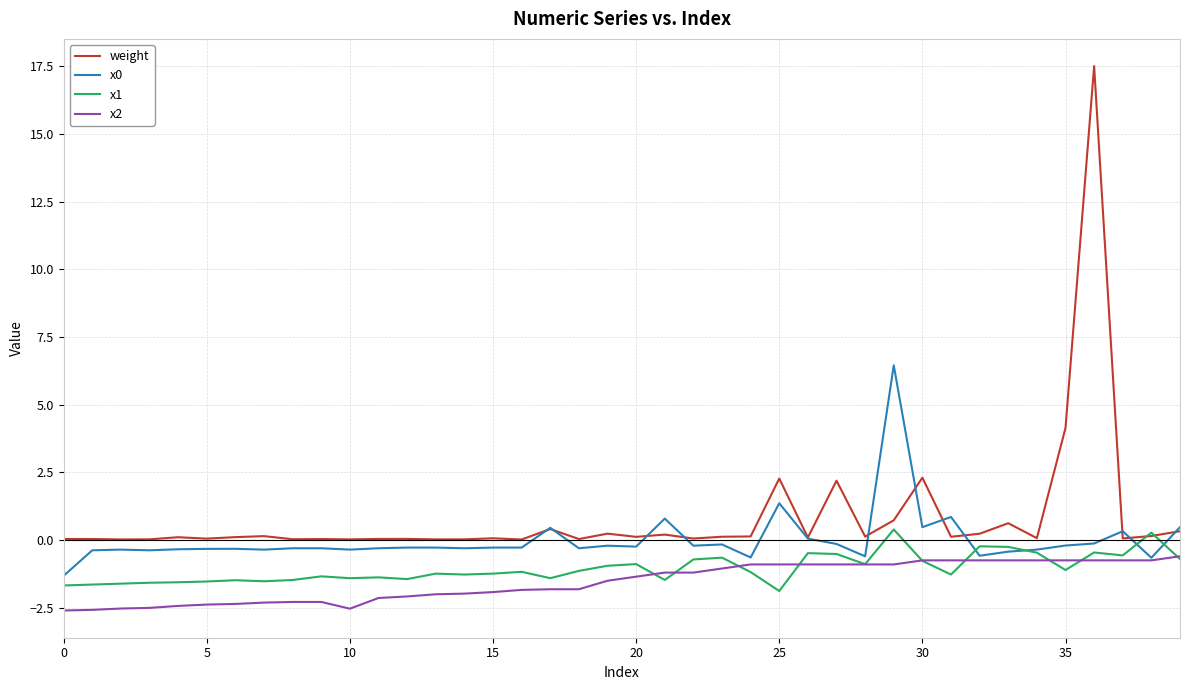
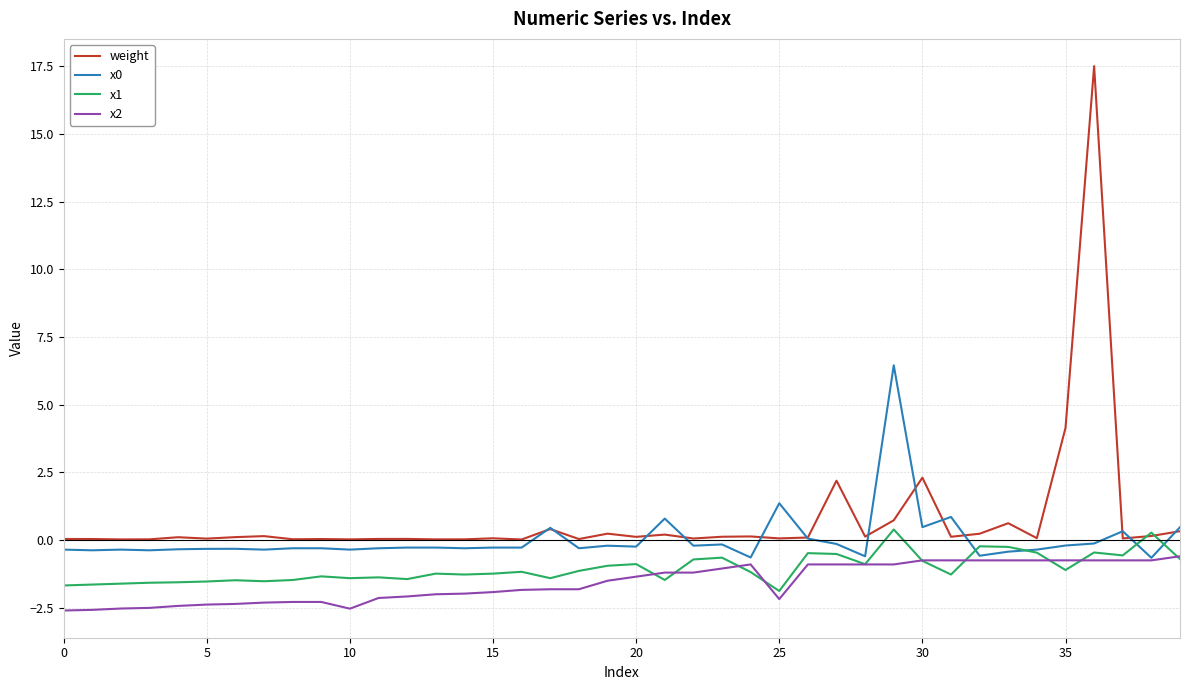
x0, 0: -1.3 -> -0.4
weight, 25: 2.3 -> 0.1
x2, 25: -0.9 -> -2.2
